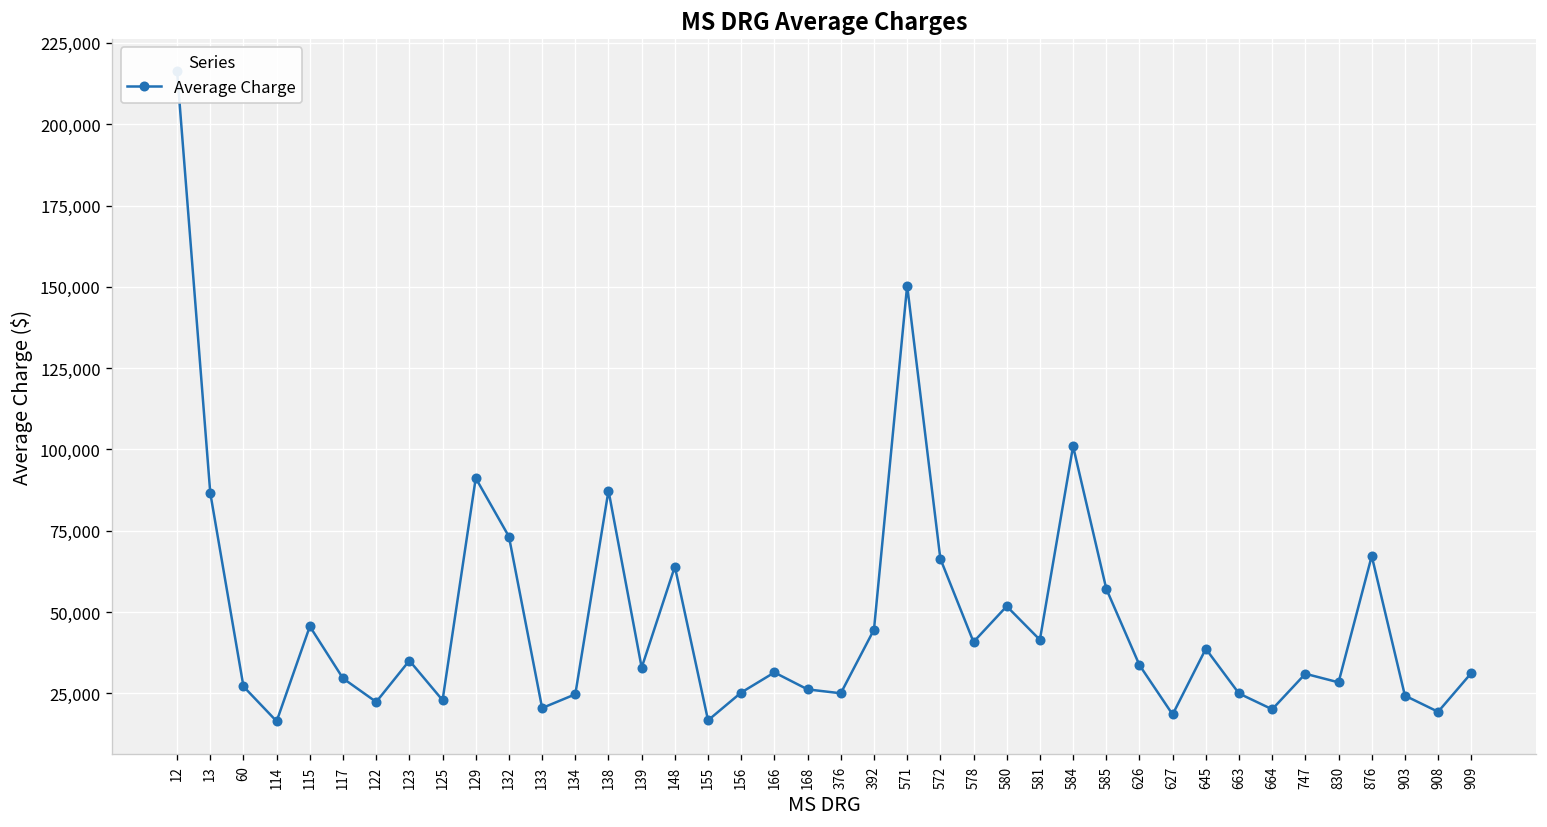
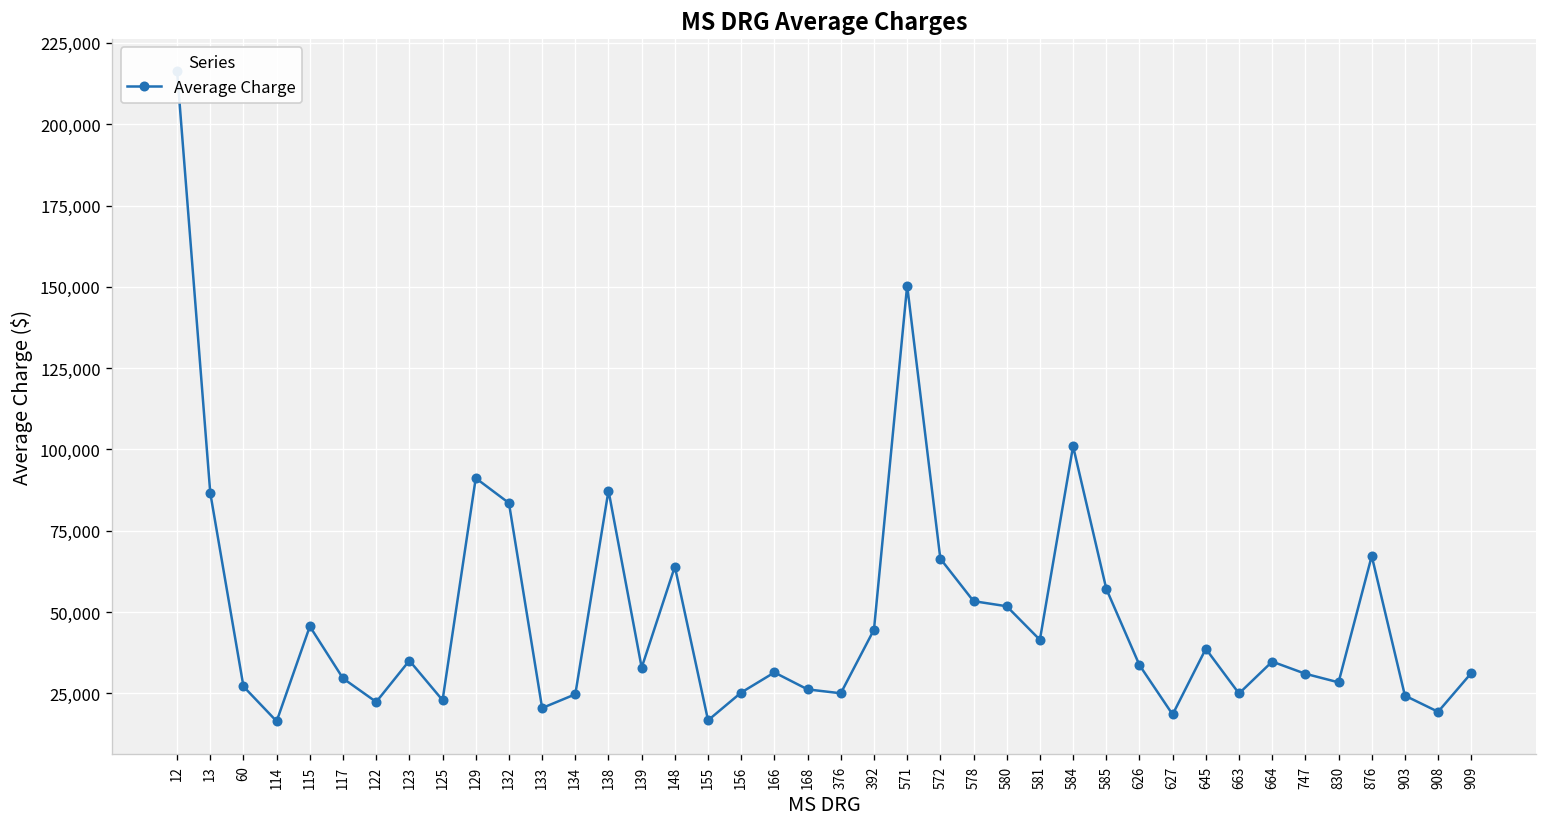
132: 73,000 -> 84,000
578: 41,000 -> 53,000
664: 20,000 -> 35,000
